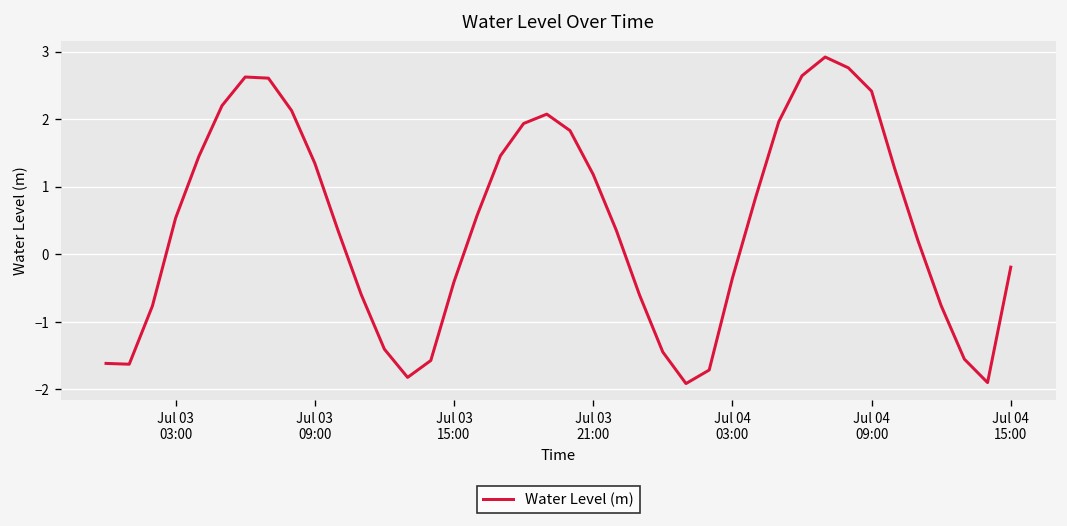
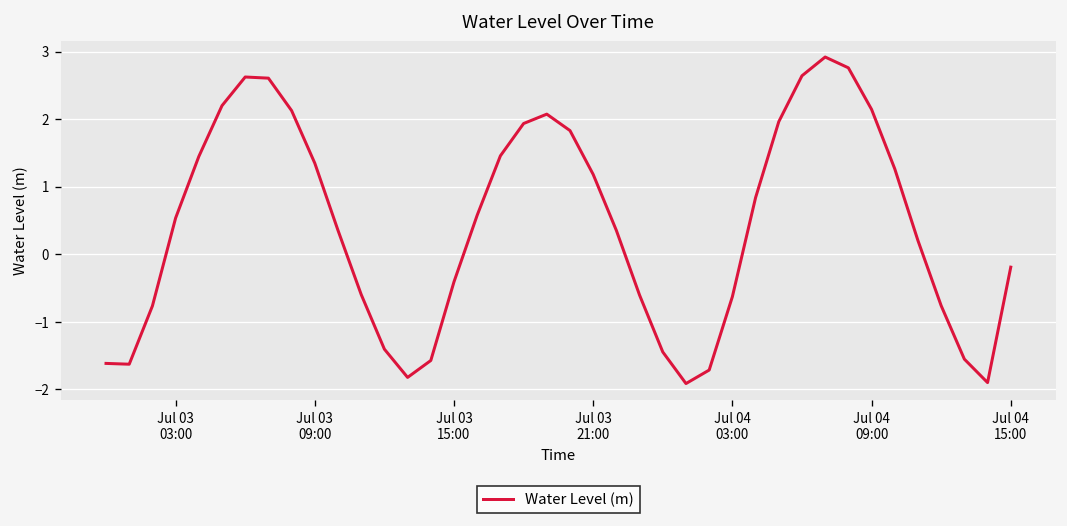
Jul 04 03:00: -0.4 -> -0.6
Jul 04 09:00: 2.4 -> 2.1
